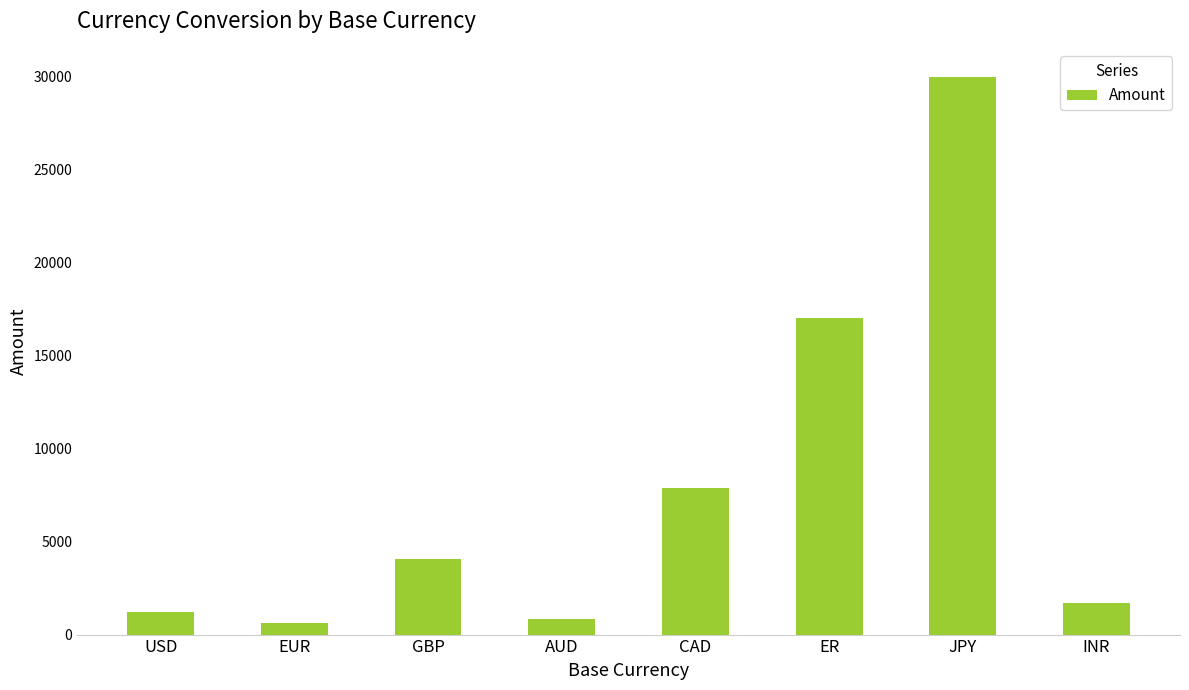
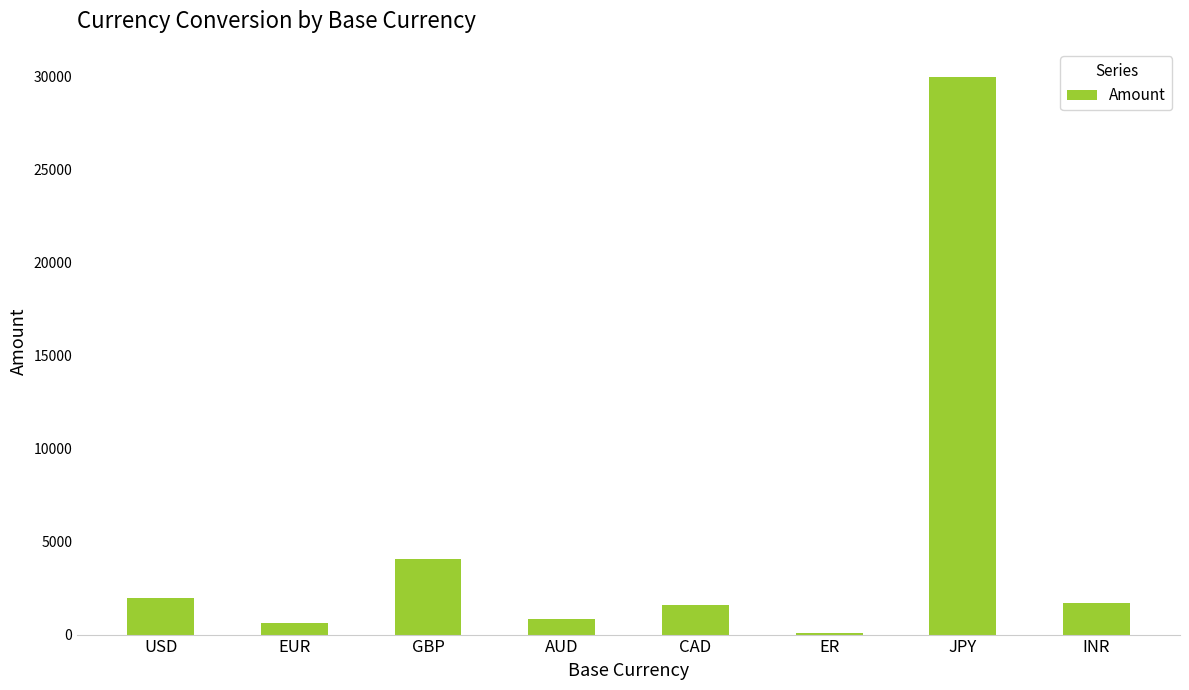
USD: 1200 -> 2000
CAD: 7900 -> 1600
ER: 17000 -> 100
